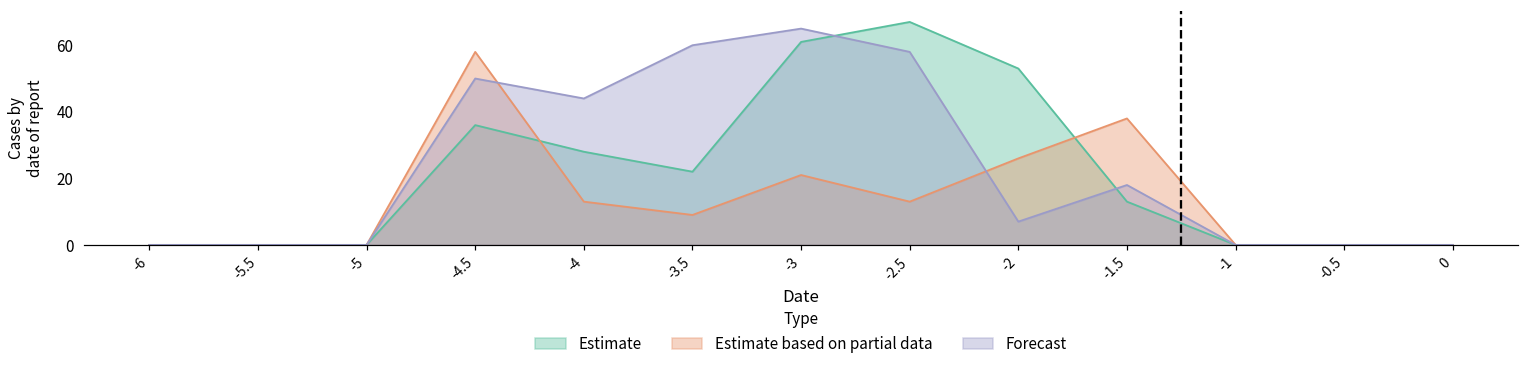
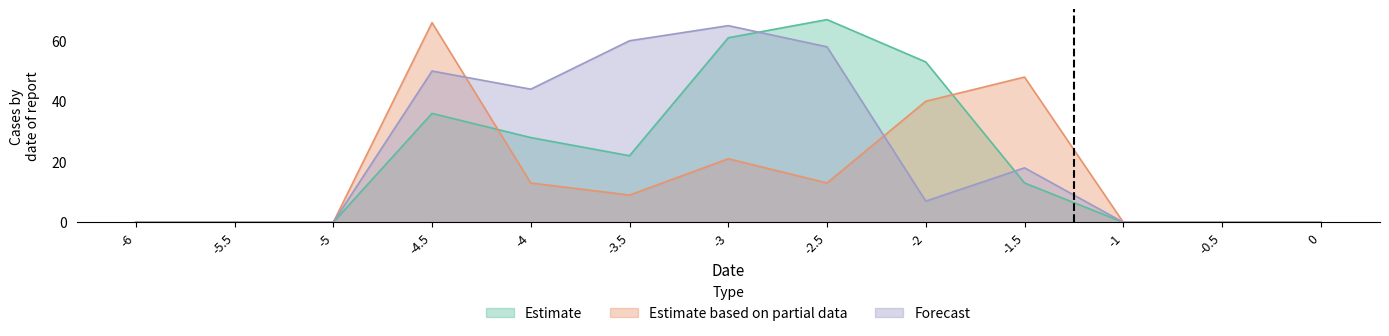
Estimate based on partial data, -4.5: 58 -> 66
Estimate based on partial data, -2: 26 -> 40
Estimate based on partial data, -1.5: 38 -> 48
